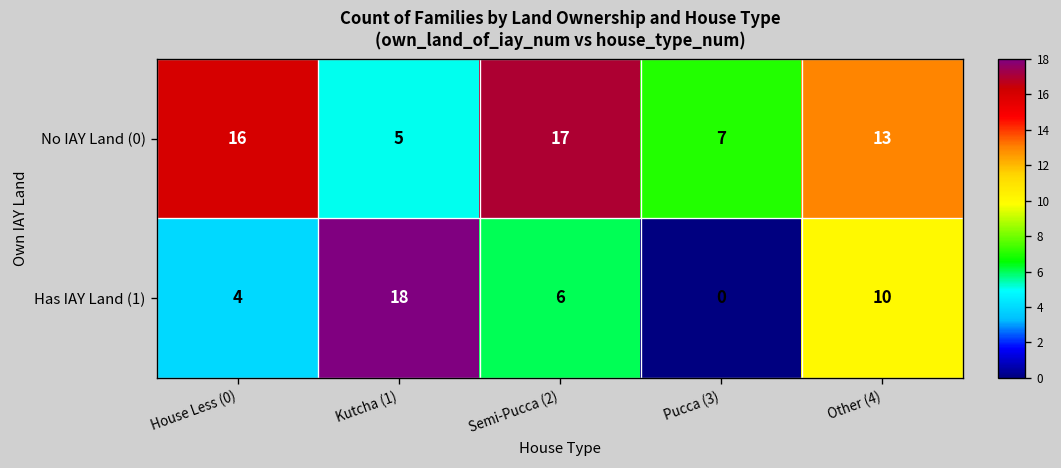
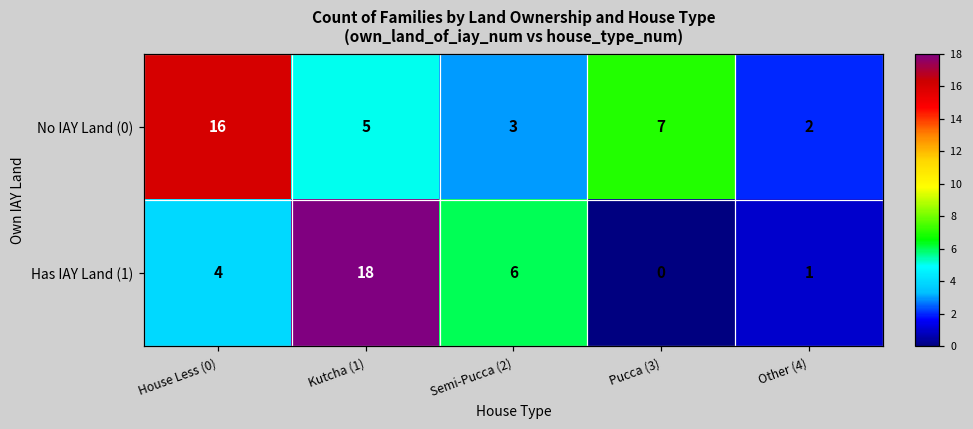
No IAY Land (0), Semi-Pucca (2): 17 -> 3
No IAY Land (0), Other (4): 13 -> 2
Has IAY Land (1), Other (4): 10 -> 1
